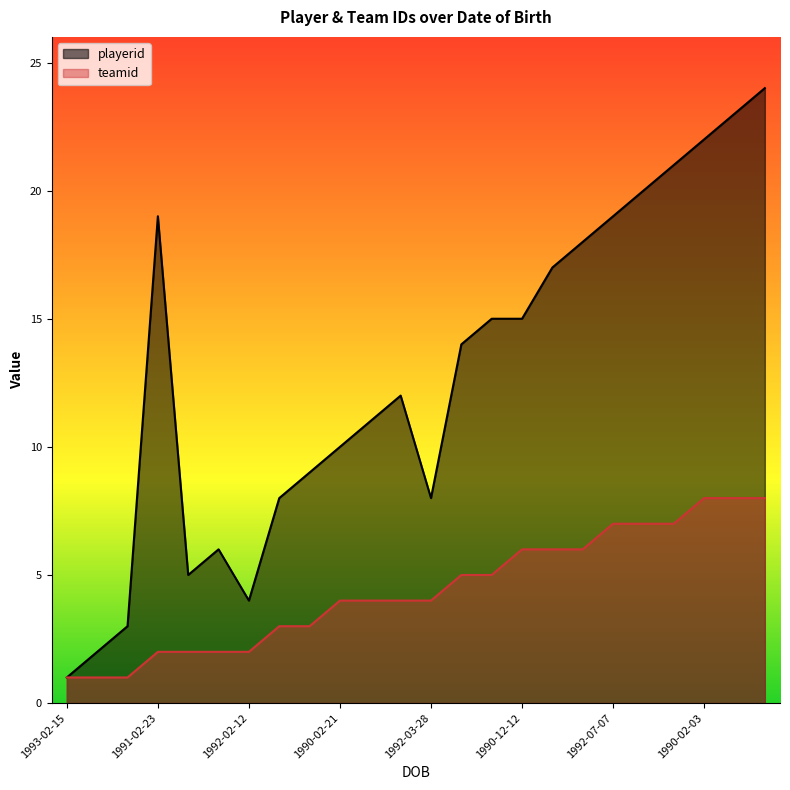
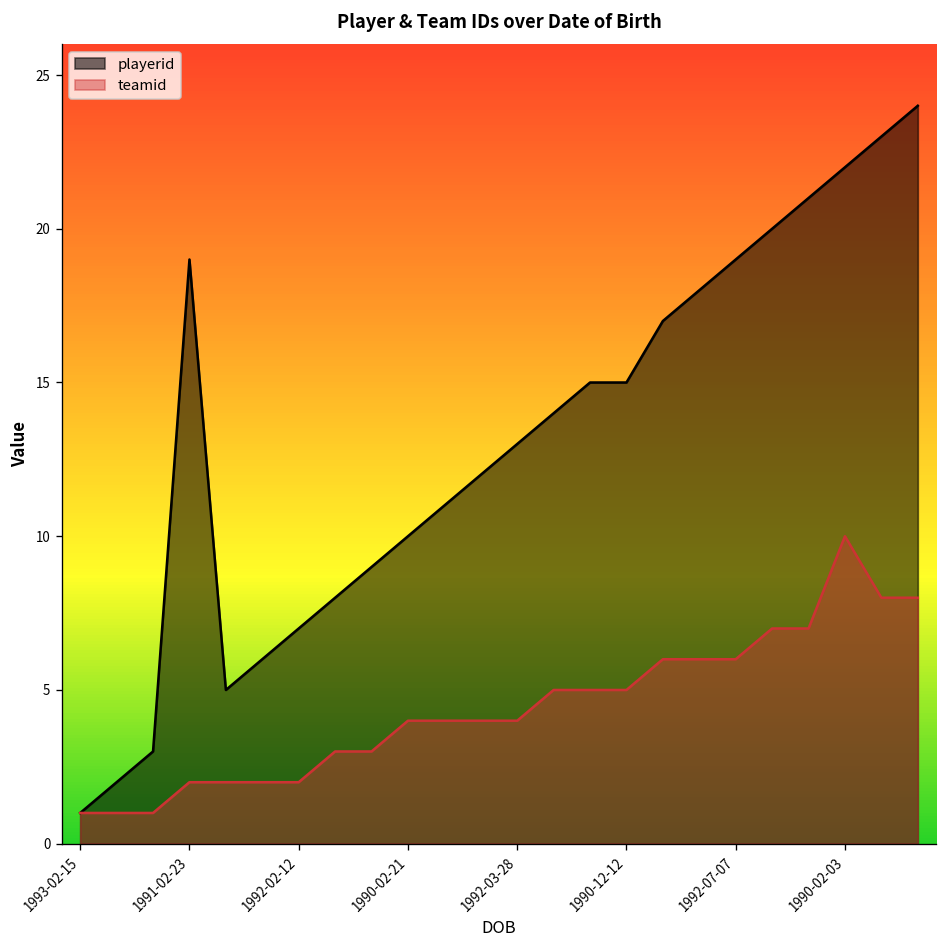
playerid, 1992-02-12: 4 -> 7
playerid, 1992-03-28: 8 -> 13
teamid, 1990-12-12: 6 -> 5
teamid, 1992-07-07: 7 -> 6
teamid, 1990-02-03: 8 -> 10
